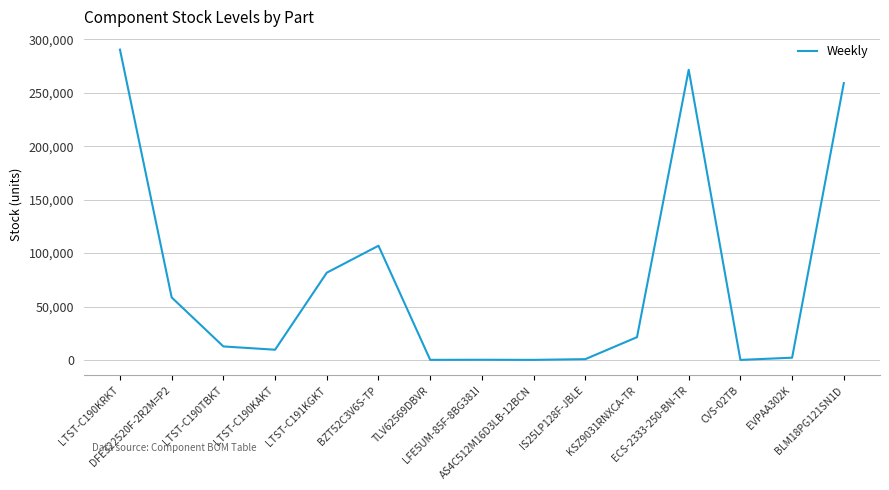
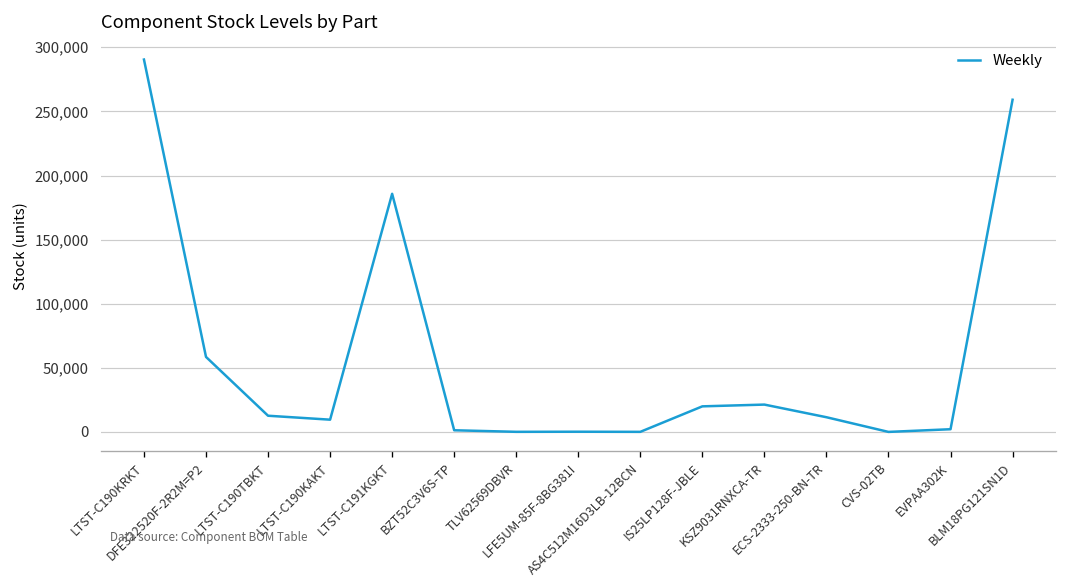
LTST-C191KGKT: 82,000 -> 186,000
BZT52C3V6S-TP: 107,000 -> 1,000
IS25LP128F-JBLE: 1,000 -> 20,000
ECS-2333-250-BN-TR: 272,000 -> 11,000
